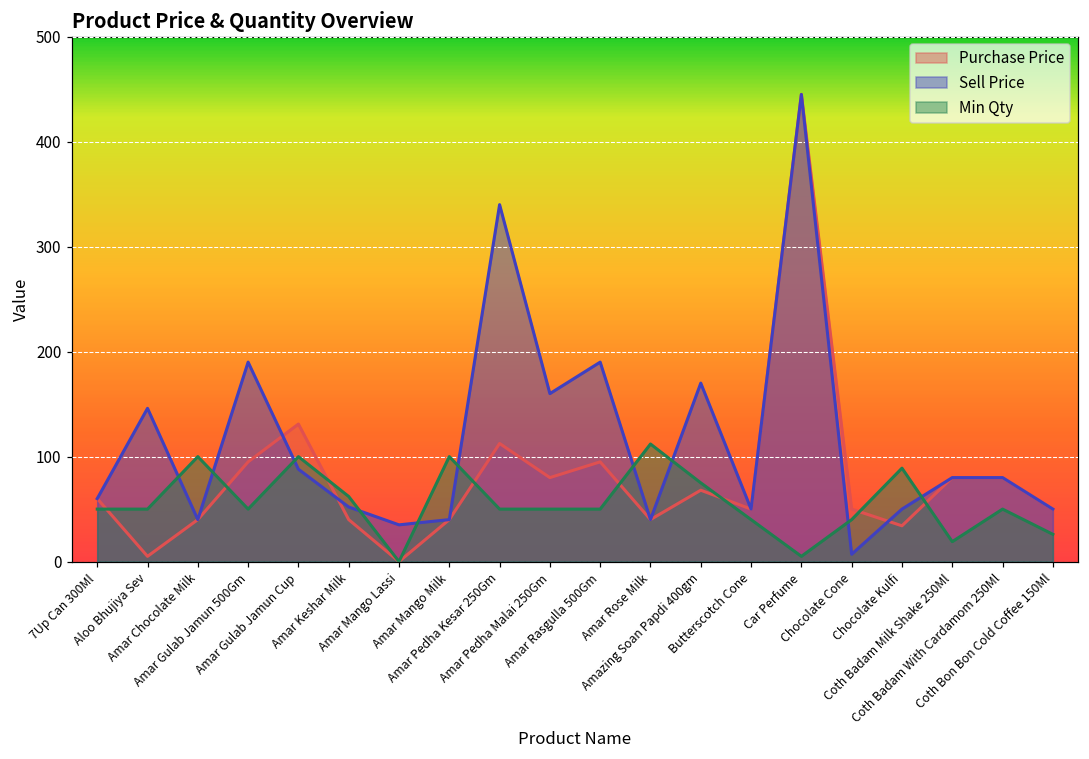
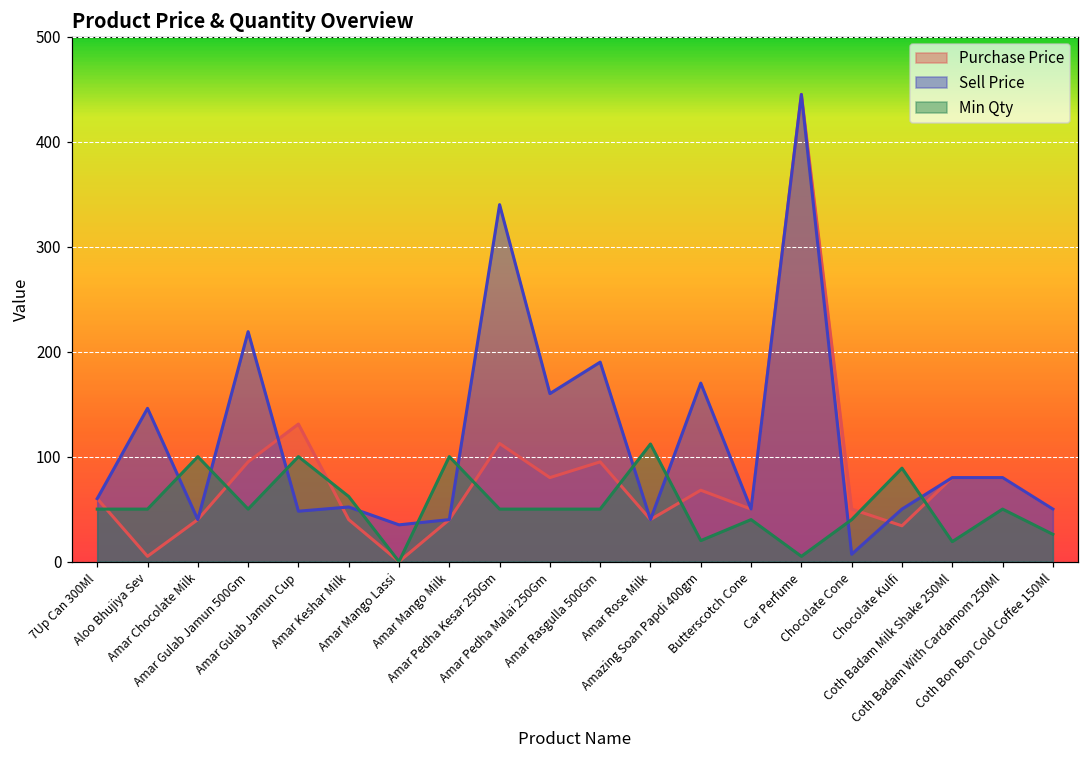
Sell Price, Amar Gulab Jamun 500Gm: 190 -> 220
Sell Price, Amar Gulab Jamun Cup: 90 -> 50
Min Qty, Amazing Soan Papdi 400gm: 80 -> 20
